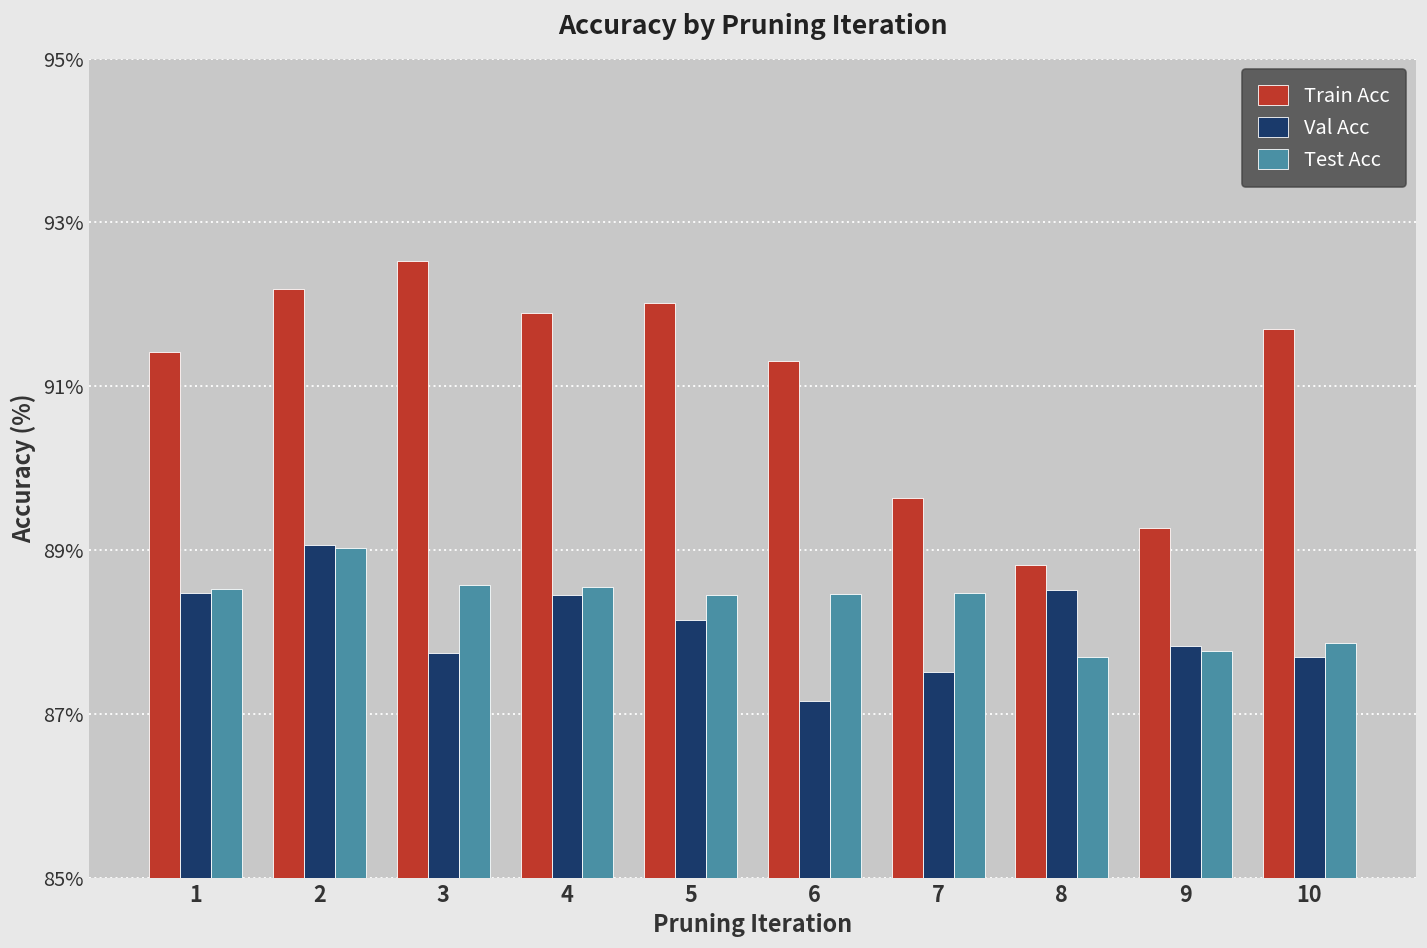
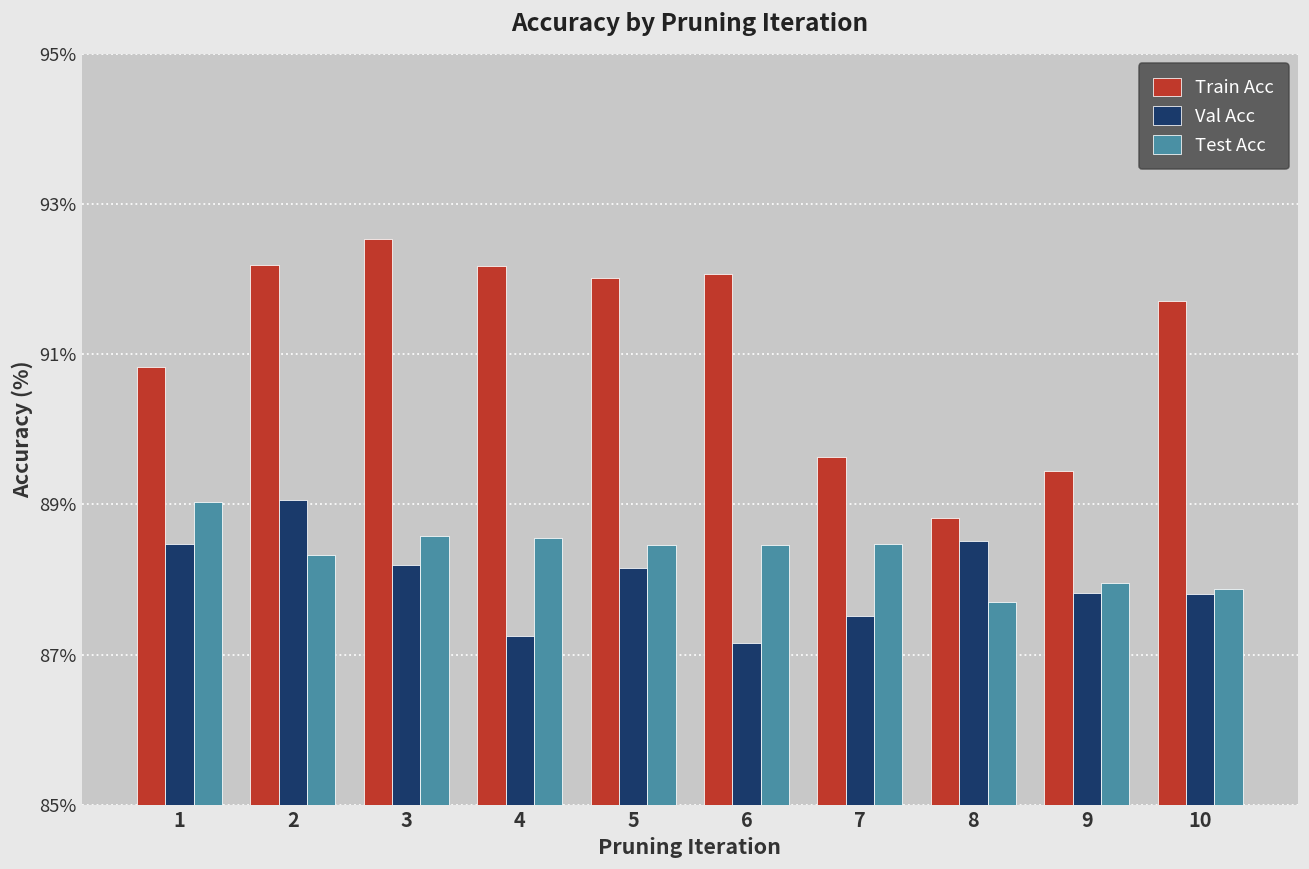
Train Acc, 1: 91.4% -> 90.8%
Test Acc, 1: 88.5% -> 89.0%
Test Acc, 2: 89.0% -> 88.3%
Val Acc, 3: 87.7% -> 88.2%
Train Acc, 4: 91.9% -> 92.2%
Val Acc, 4: 88.5% -> 87.2%
Train Acc, 6: 91.3% -> 92.1%
Train Acc, 9: 89.3% -> 89.4%
Test Acc, 9: 87.8% -> 87.9%
Val Acc, 10: 87.7% -> 87.8%
